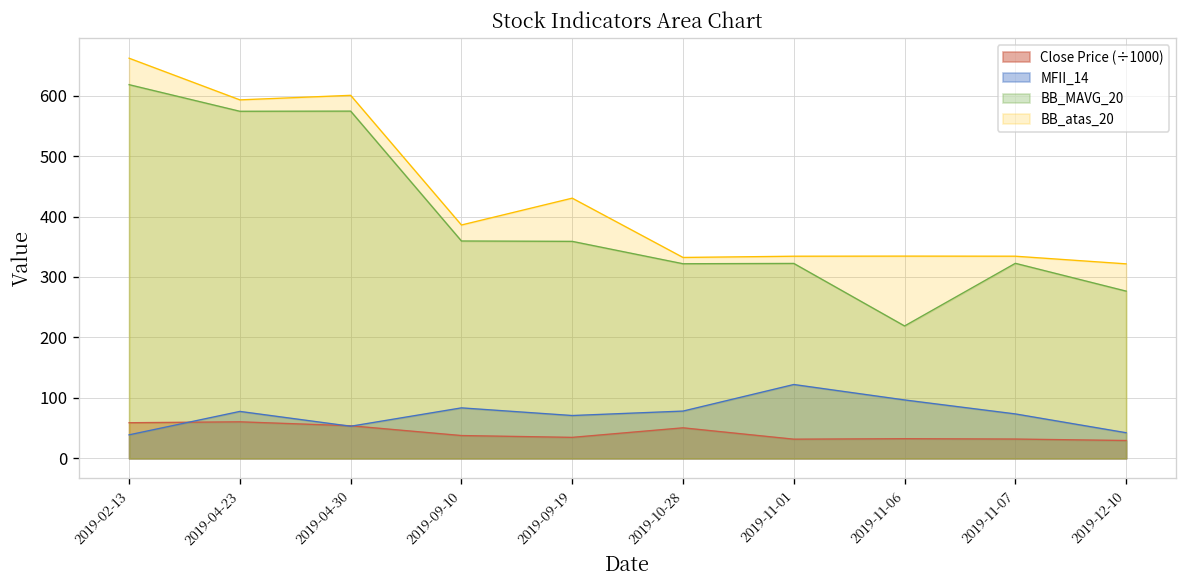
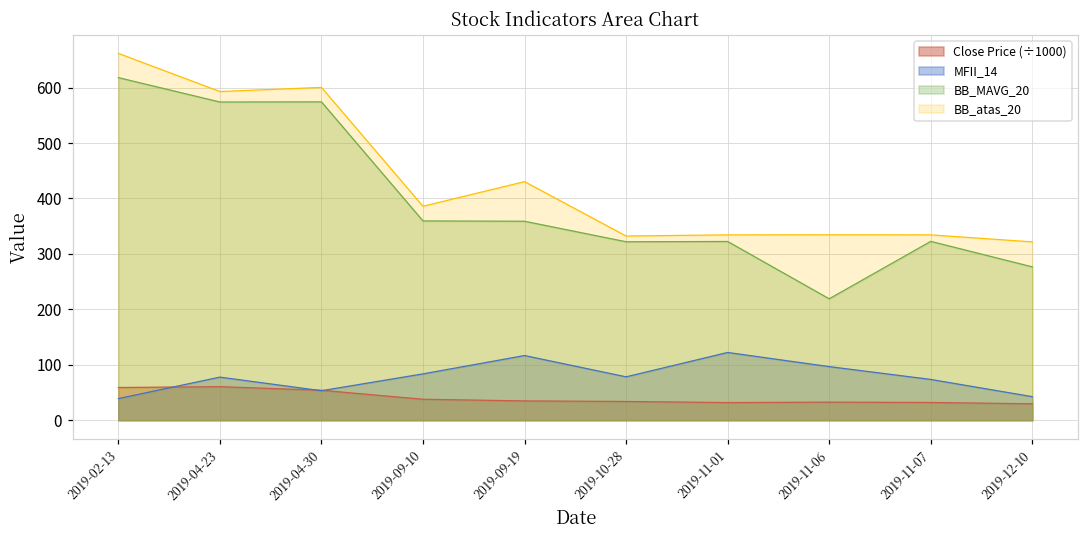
MFII_14, 2019-09-19: 70 -> 120
Close Price (÷1000), 2019-10-28: 50 -> 30
